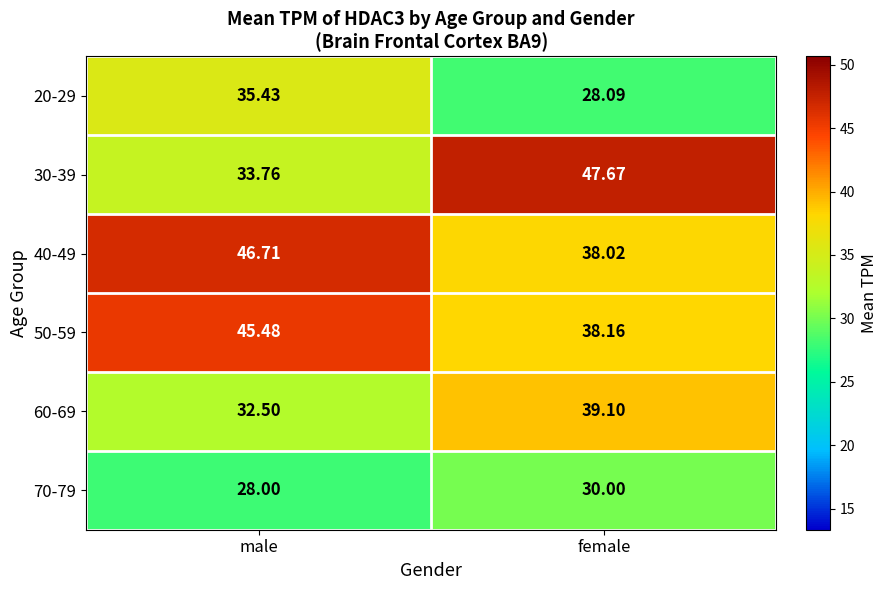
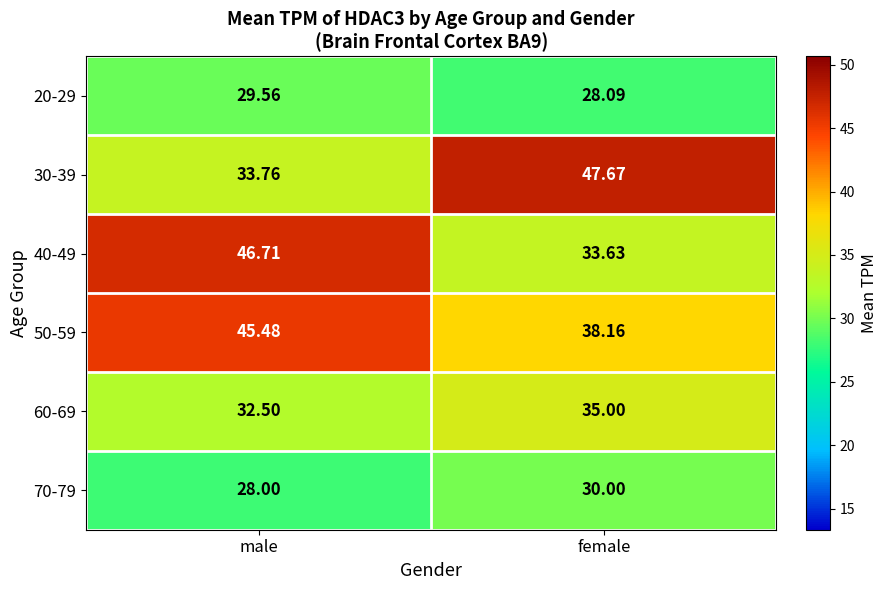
20-29, male: 35.43 -> 29.56
40-49, female: 38.02 -> 33.63
60-69, female: 39.10 -> 35.00
